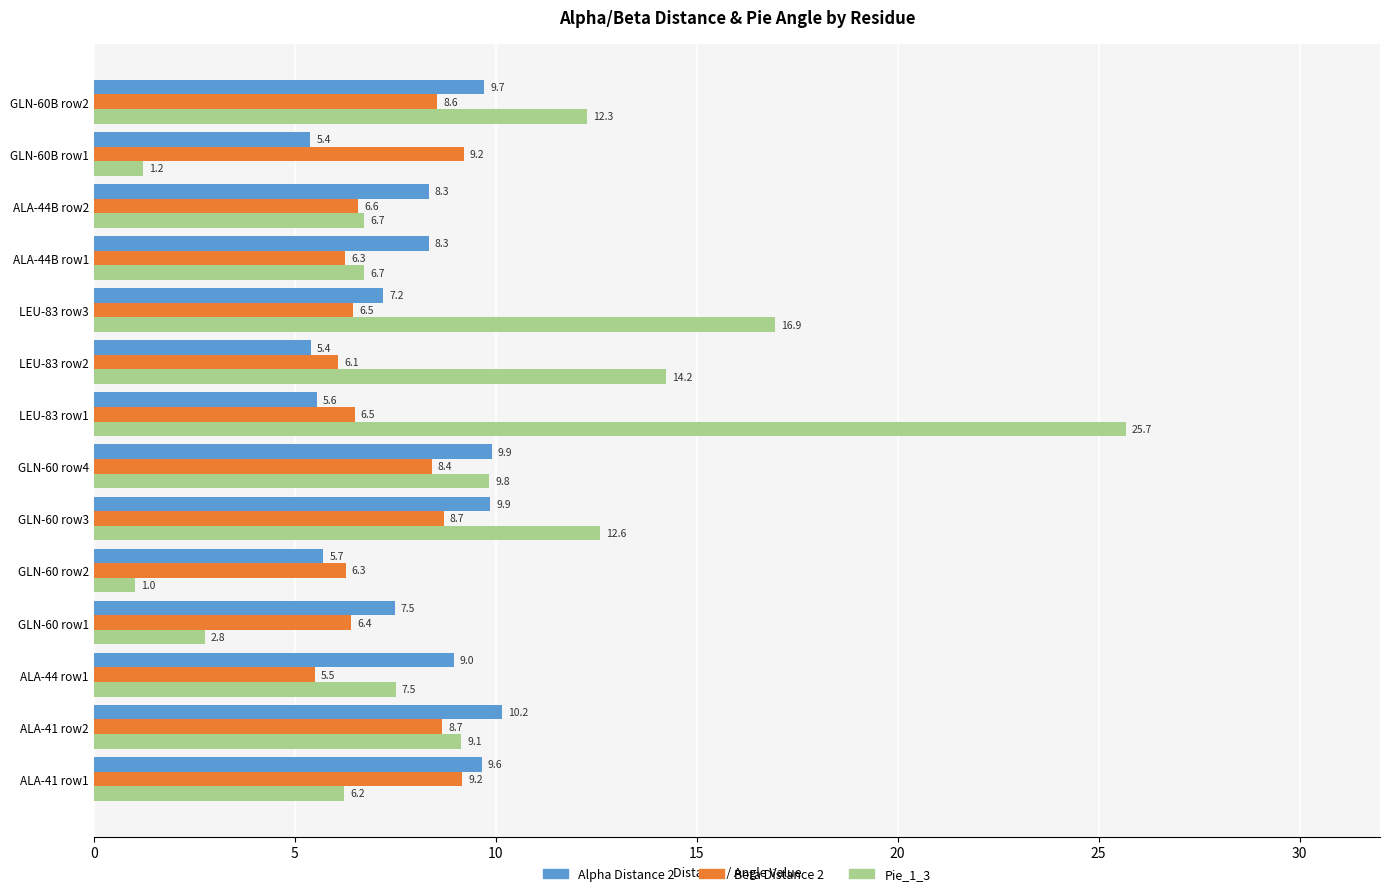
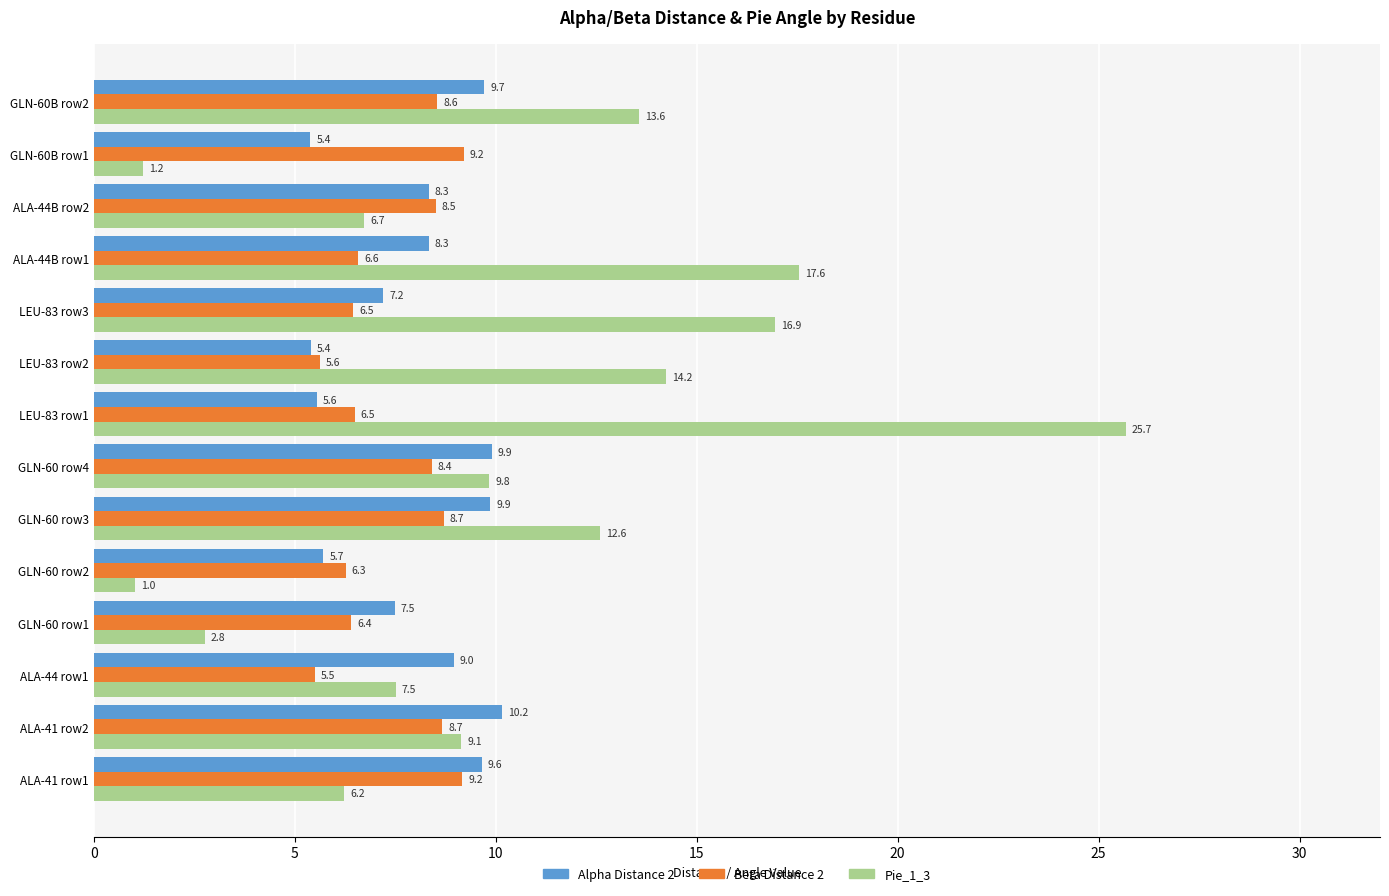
Pie_1_3, GLN-60B row2: 12.3 -> 13.6
Beta Distance 2, ALA-44B row2: 6.6 -> 8.5
Beta Distance 2, ALA-44B row1: 6.3 -> 6.6
Pie_1_3, ALA-44B row1: 6.7 -> 17.6
Beta Distance 2, LEU-83 row2: 6.1 -> 5.6
